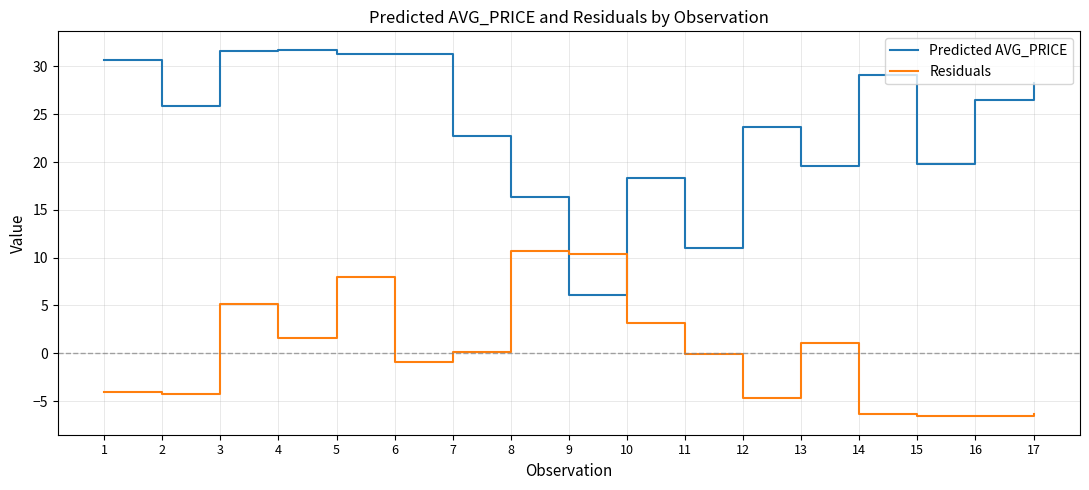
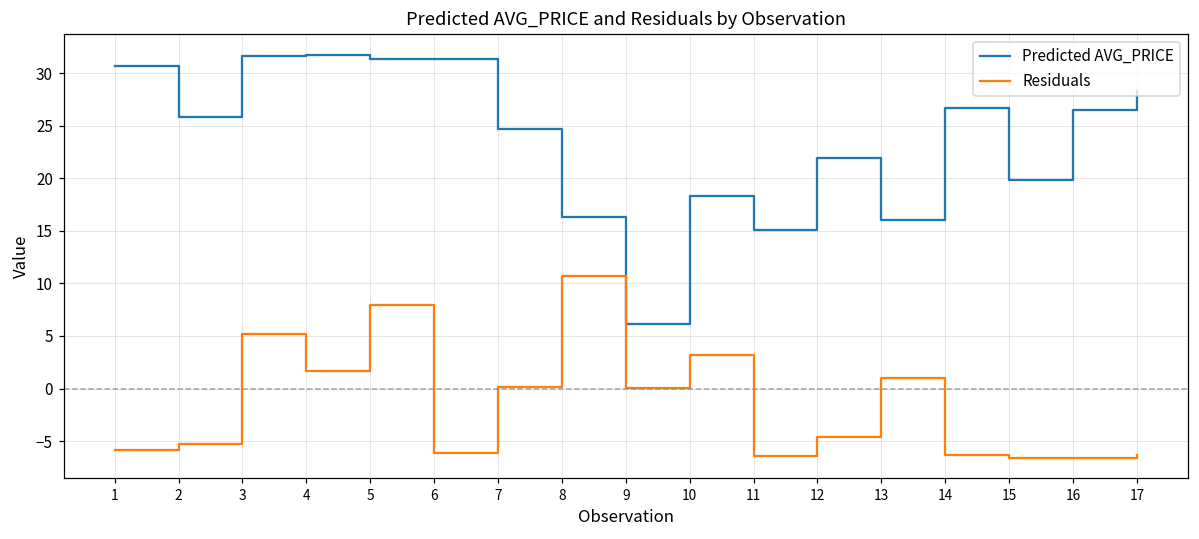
Residuals, 1: -4 -> -6
Residuals, 2: -4 -> -5
Residuals, 6: -1 -> -6
Predicted AVG_PRICE, 7: 23 -> 25
Residuals, 9: 10 -> 0
Predicted AVG_PRICE, 11: 11 -> 15
Residuals, 11: 0 -> -6
Predicted AVG_PRICE, 12: 24 -> 22
Predicted AVG_PRICE, 13: 20 -> 16
Predicted AVG_PRICE, 14: 29 -> 27
